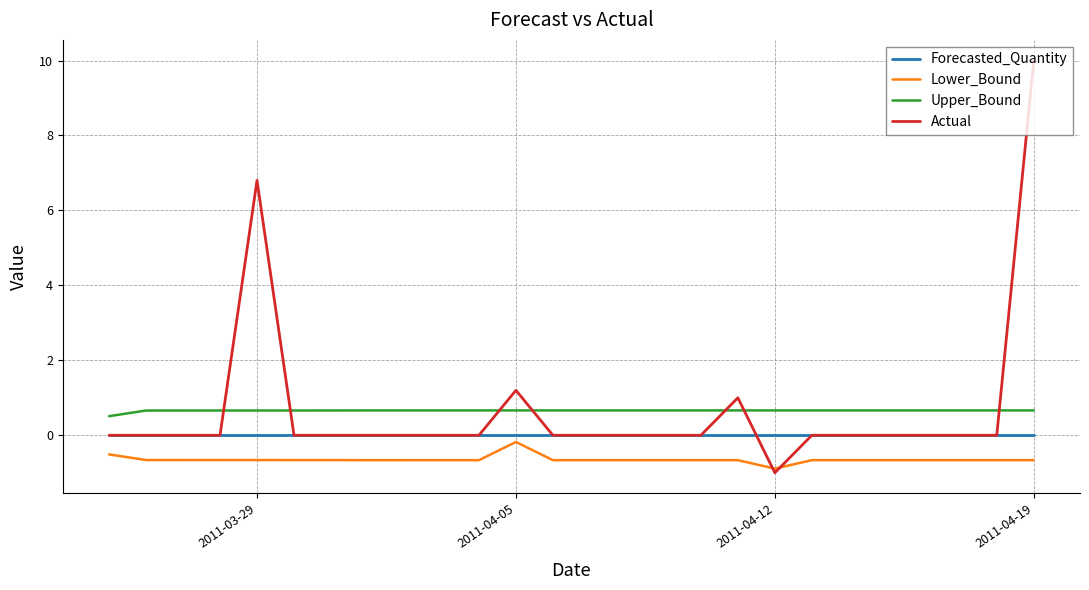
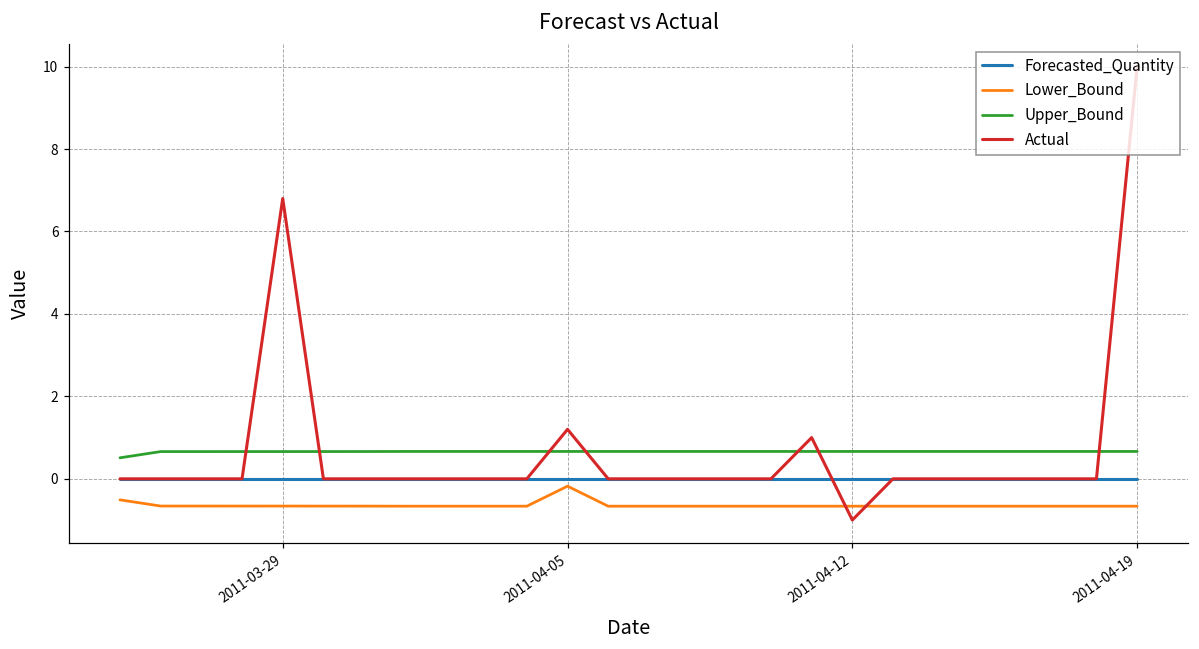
Lower_Bound, 2011-04-12: -0.9 -> -0.7
